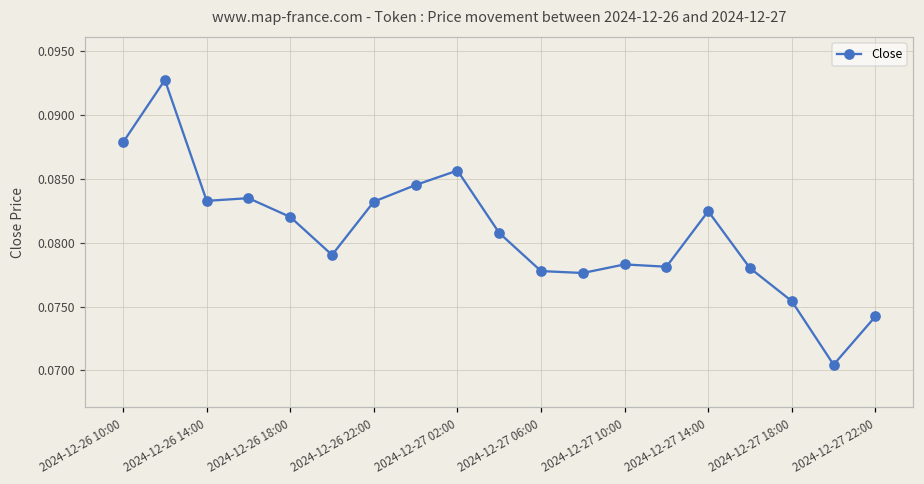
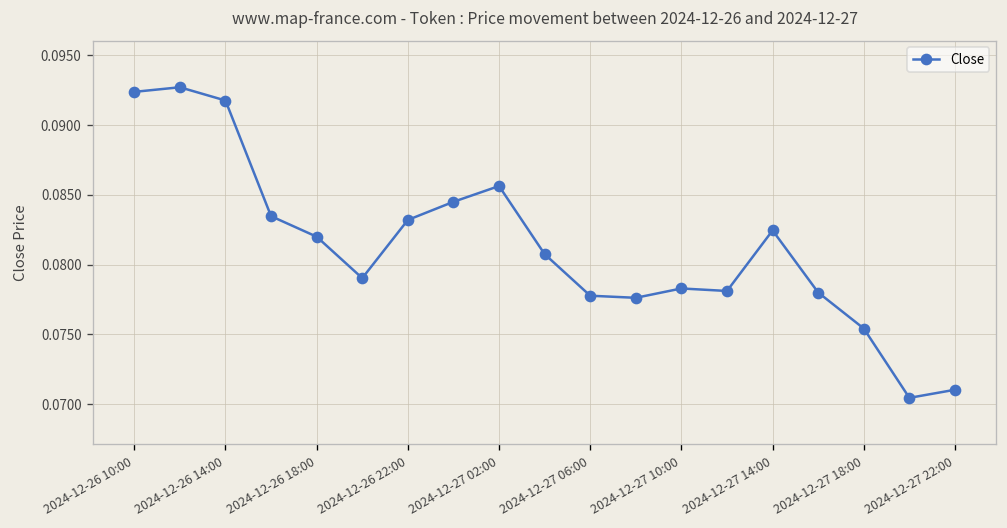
2024-12-26 10:00: 0.0878 -> 0.0924
2024-12-26 14:00: 0.0833 -> 0.0918
2024-12-27 22:00: 0.0742 -> 0.0710
